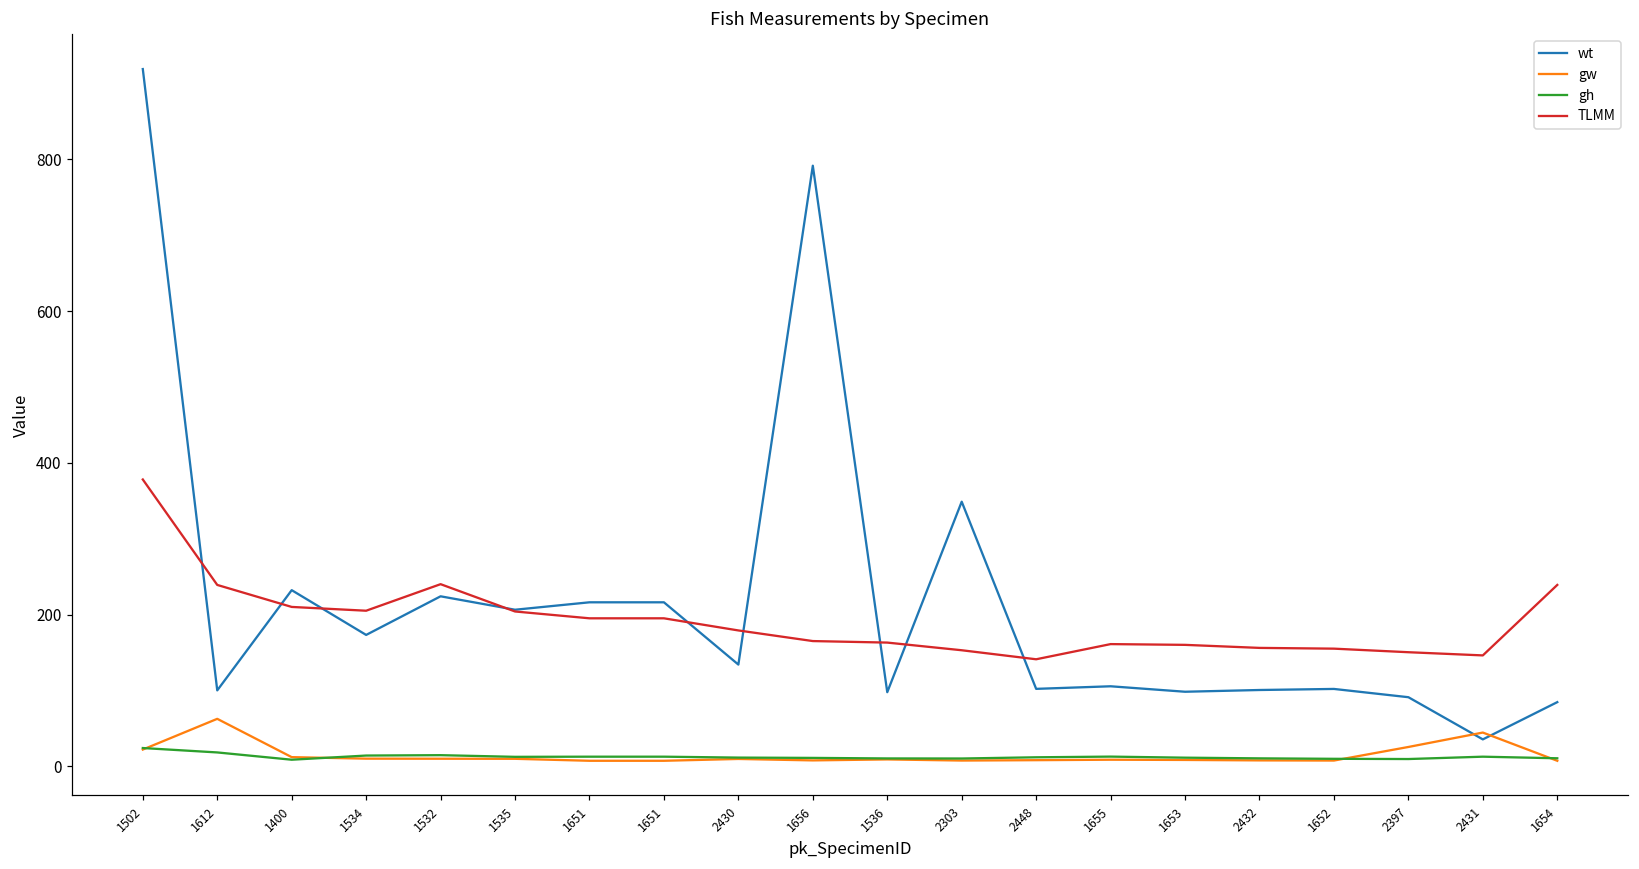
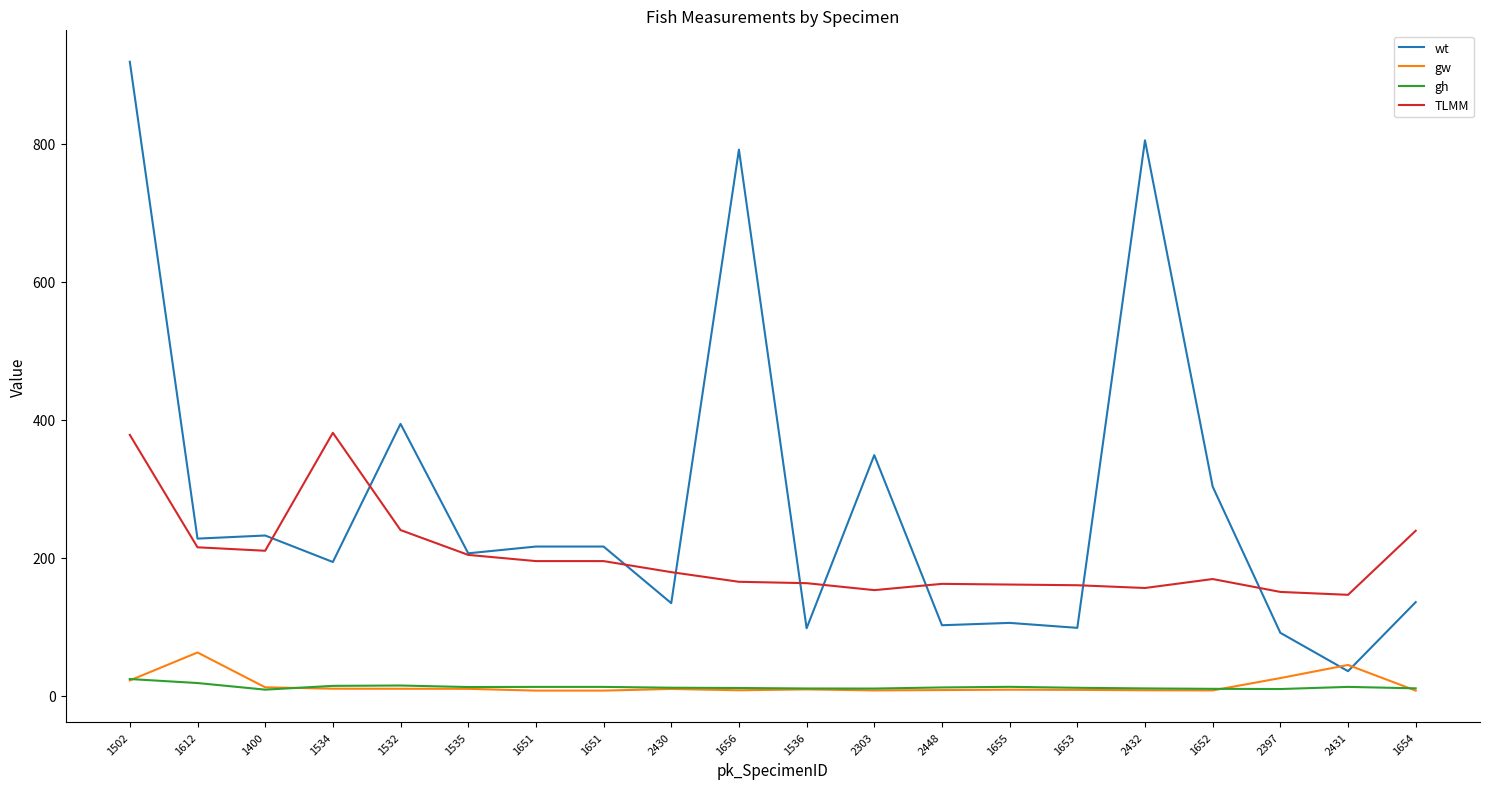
wt, 1612: 100 -> 230
TLMM, 1612: 240 -> 220
wt, 1534: 170 -> 190
TLMM, 1534: 210 -> 380
wt, 1532: 220 -> 390
TLMM, 2448: 140 -> 160
wt, 2432: 100 -> 810
wt, 1652: 100 -> 300
TLMM, 1652: 160 -> 170
wt, 1654: 80 -> 140
